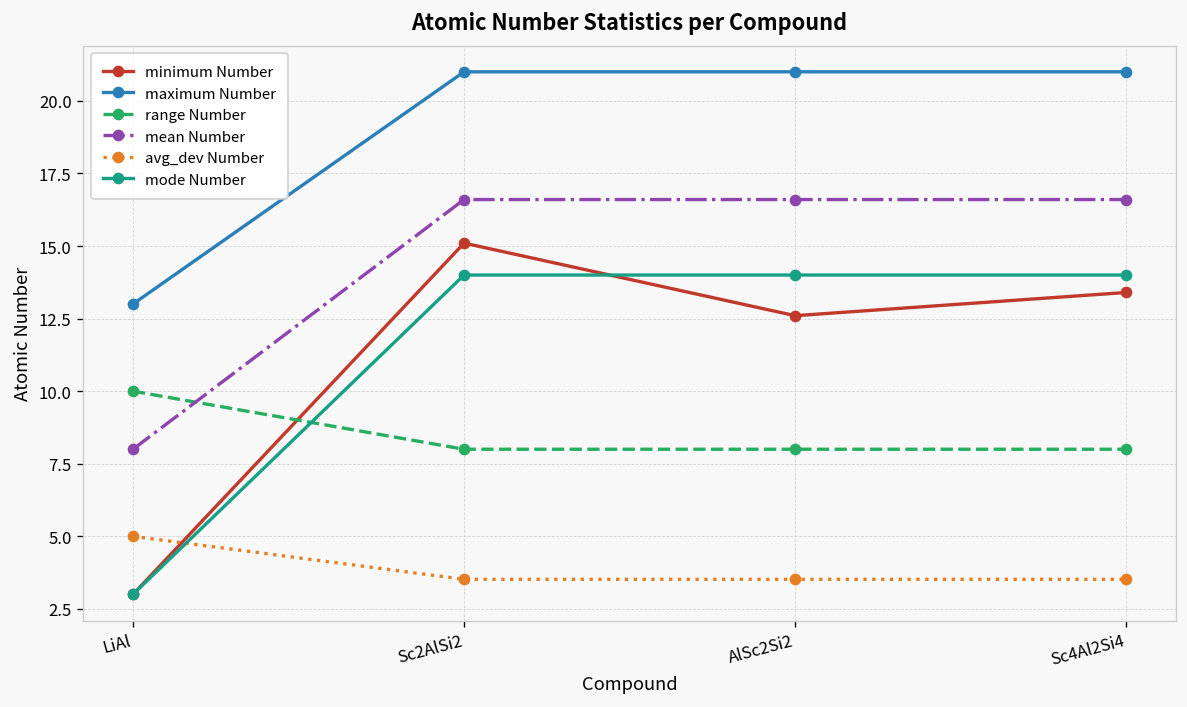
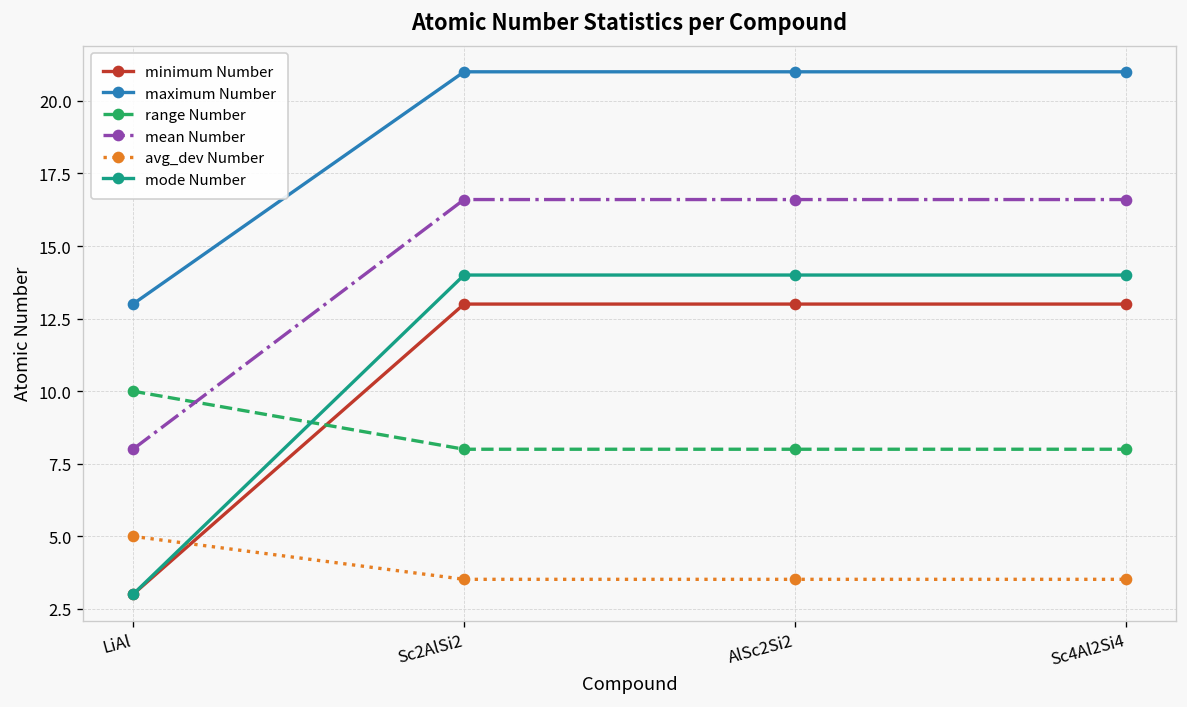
minimum Number, Sc2AlSi2: 15.1 -> 13.0
minimum Number, AlSc2Si2: 12.6 -> 13.0
minimum Number, Sc4Al2Si4: 13.4 -> 13.0
